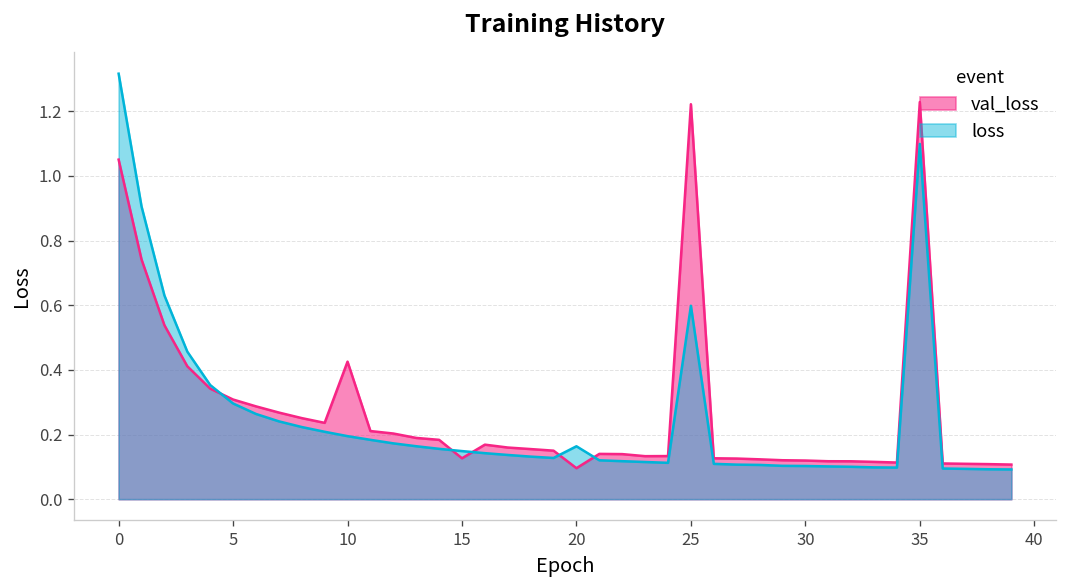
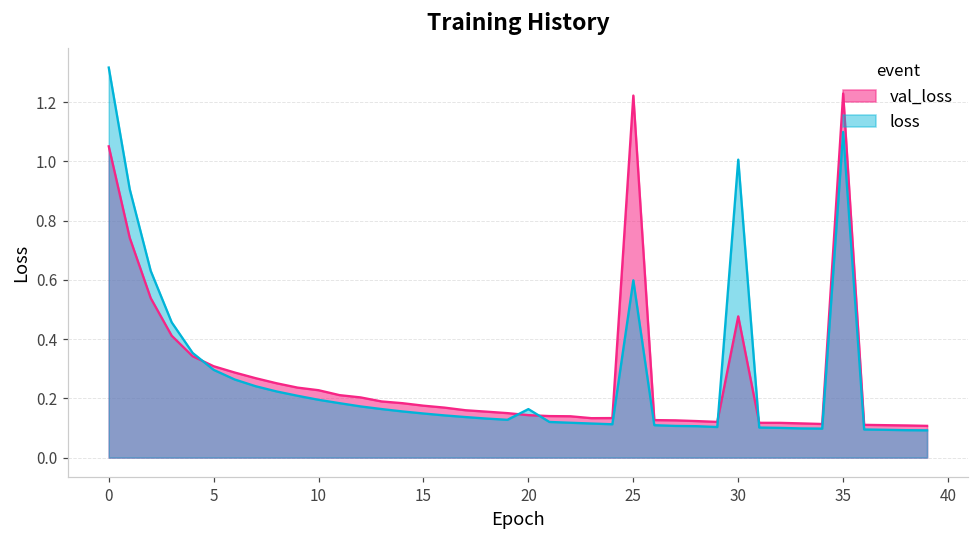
val_loss, 10: 0.43 -> 0.23
val_loss, 15: 0.13 -> 0.18
val_loss, 20: 0.10 -> 0.14
val_loss, 30: 0.12 -> 0.48
loss, 30: 0.10 -> 1.01
